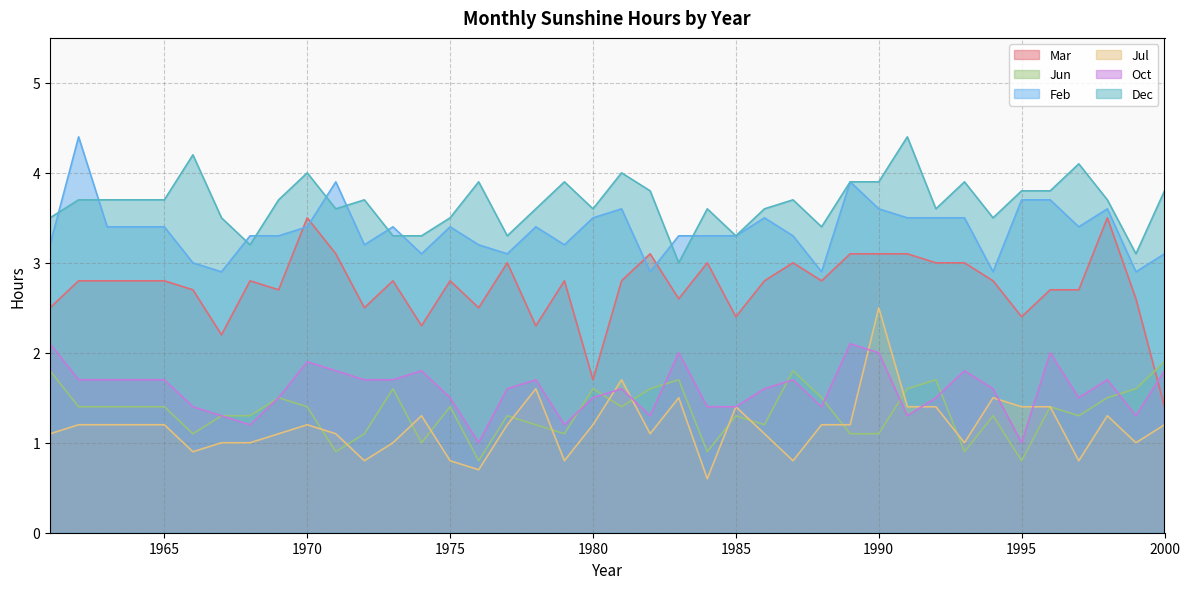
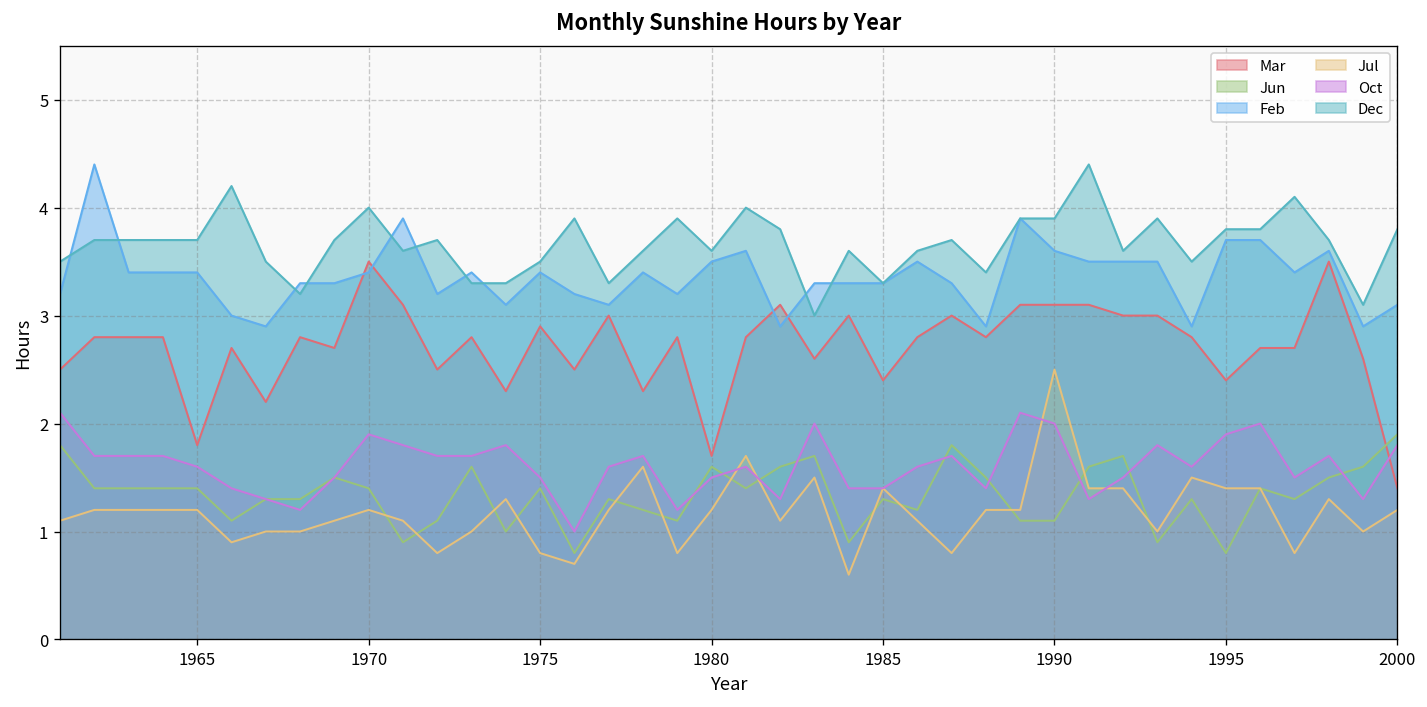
Mar, 1965: 2.8 -> 1.8
Oct, 1965: 1.7 -> 1.6
Mar, 1975: 2.8 -> 2.9
Oct, 1995: 1.0 -> 1.9
